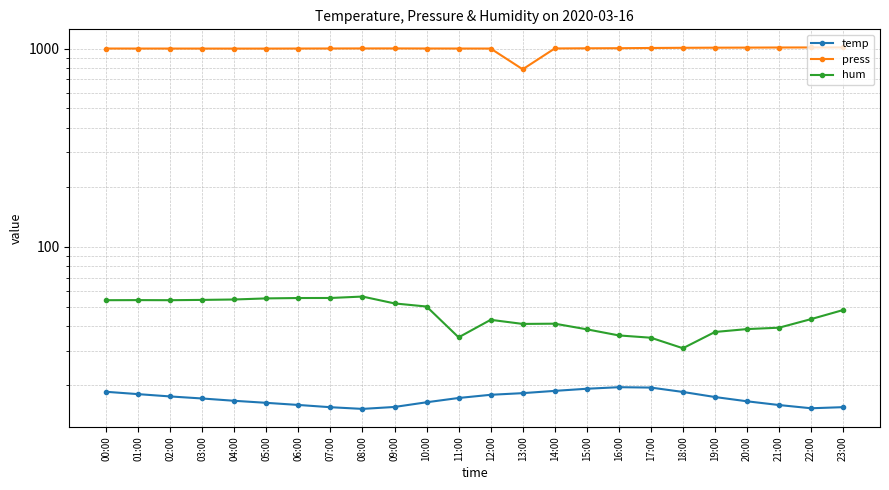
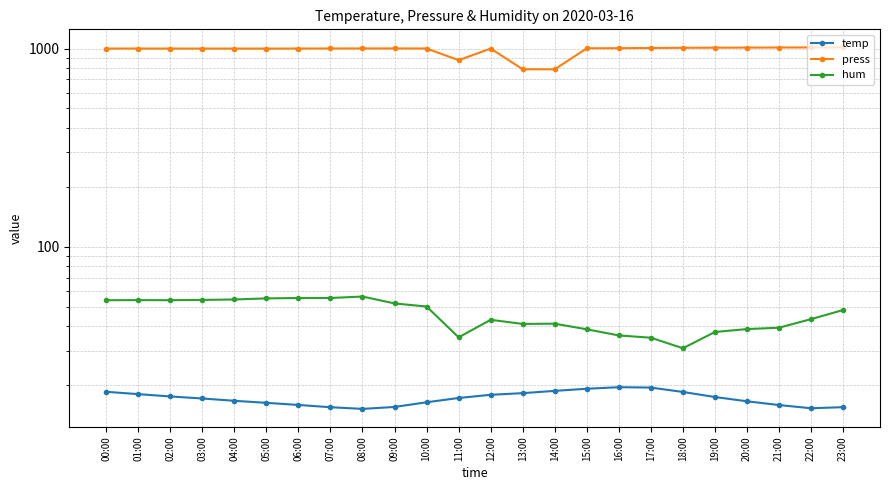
press, 11:00: 1000 -> 900
press, 14:00: 1000 -> 790
